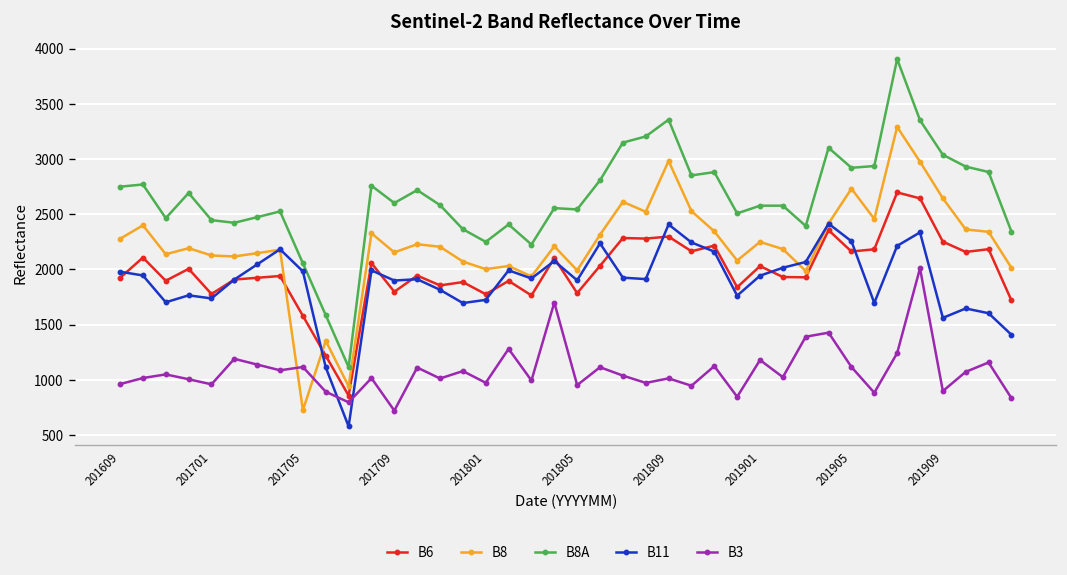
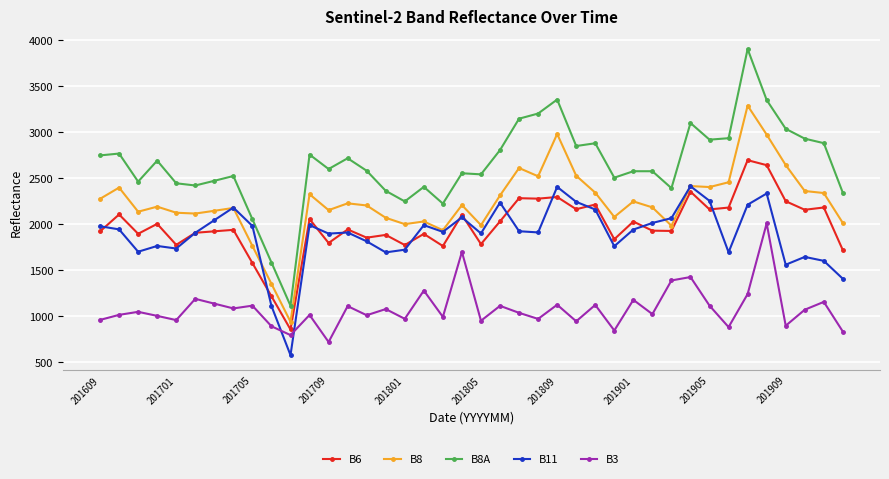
B8, 201705: 700 -> 1800
B3, 201809: 1000 -> 1100
B8, 201905: 2700 -> 2400
